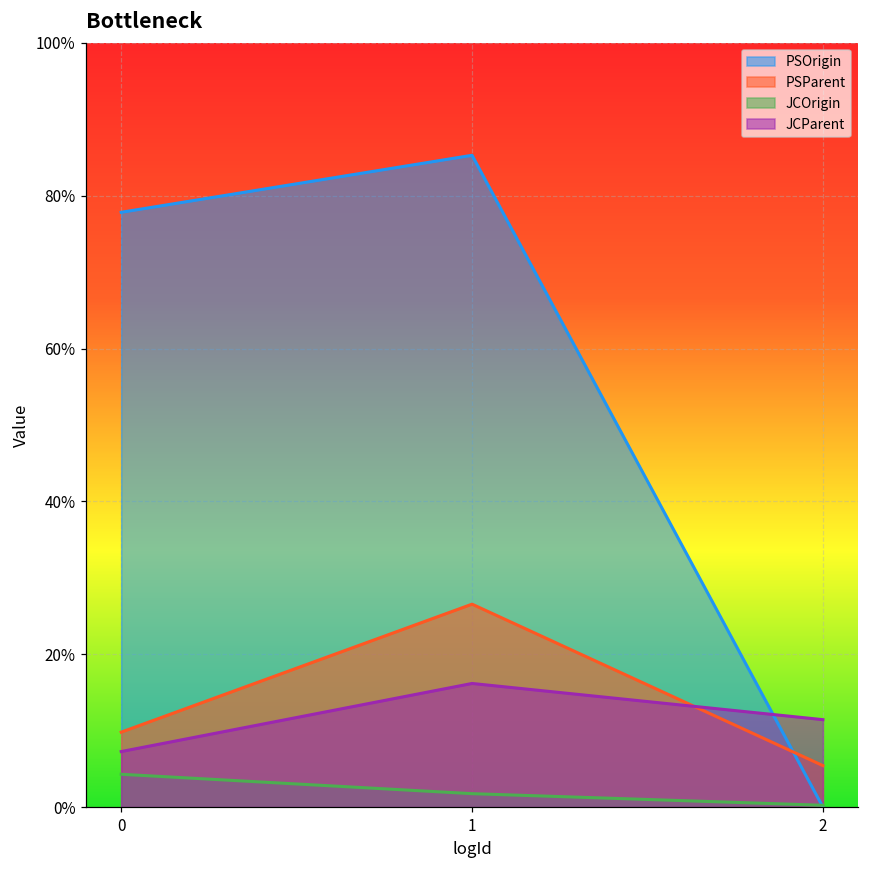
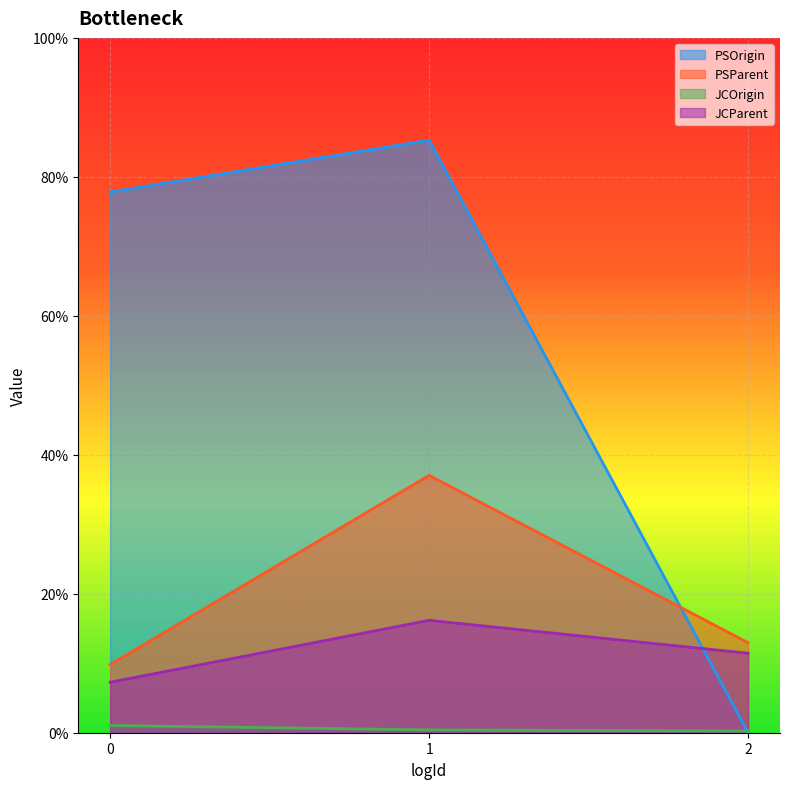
JCOrigin, 0: 4% -> 1%
PSParent, 1: 27% -> 37%
JCOrigin, 1: 2% -> 0%
PSParent, 2: 5% -> 13%
